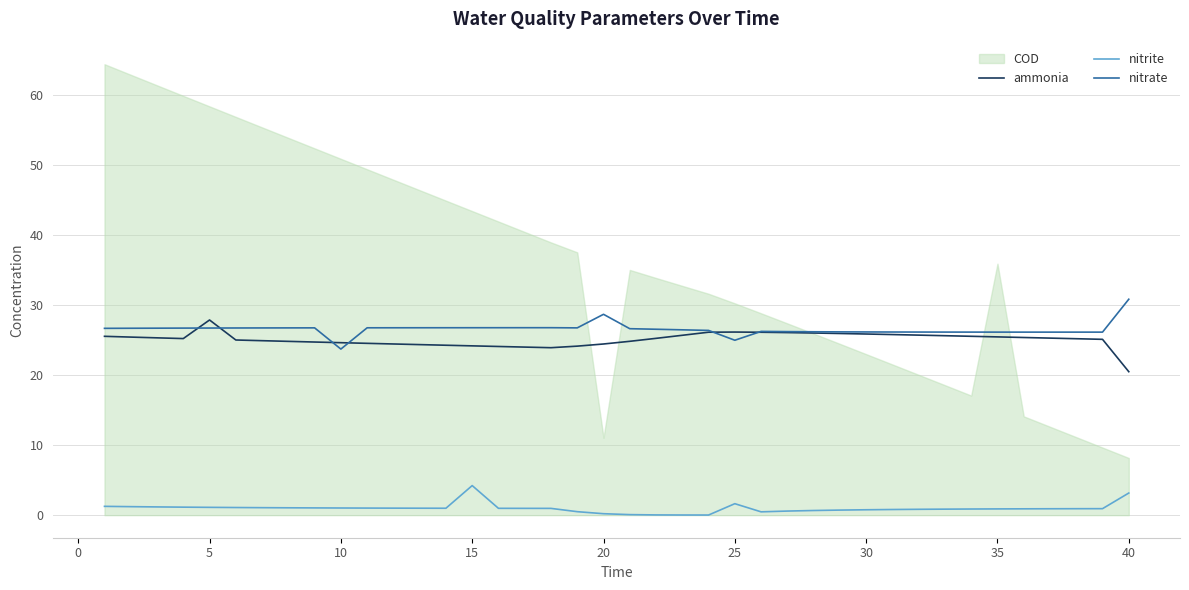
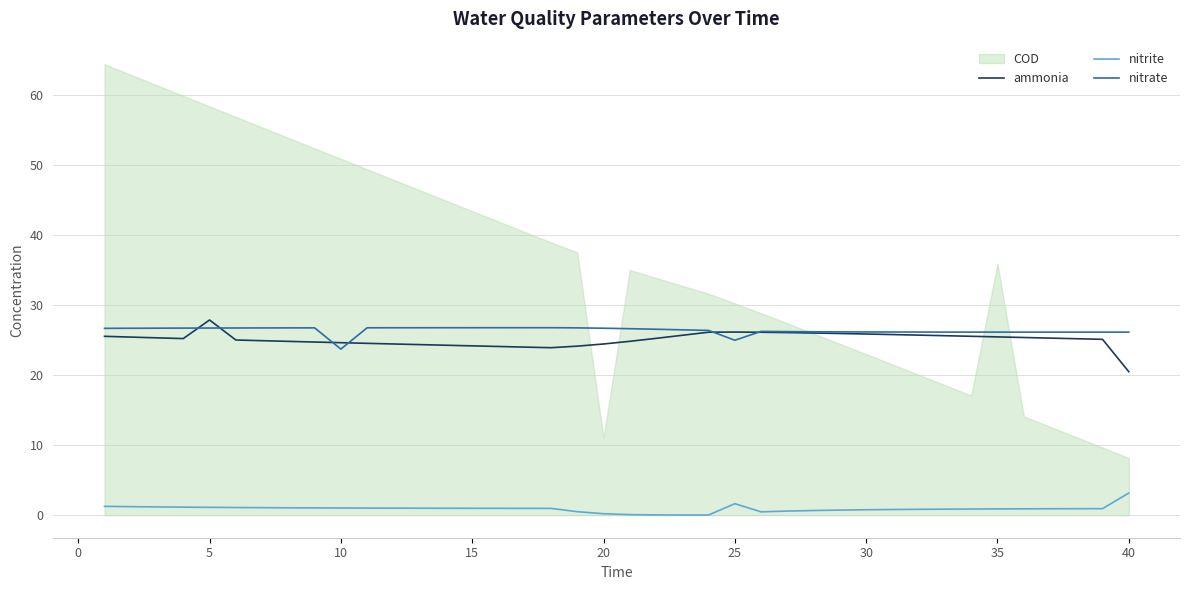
nitrite, 15: 4 -> 1
nitrate, 20: 29 -> 27
nitrate, 40: 31 -> 26
